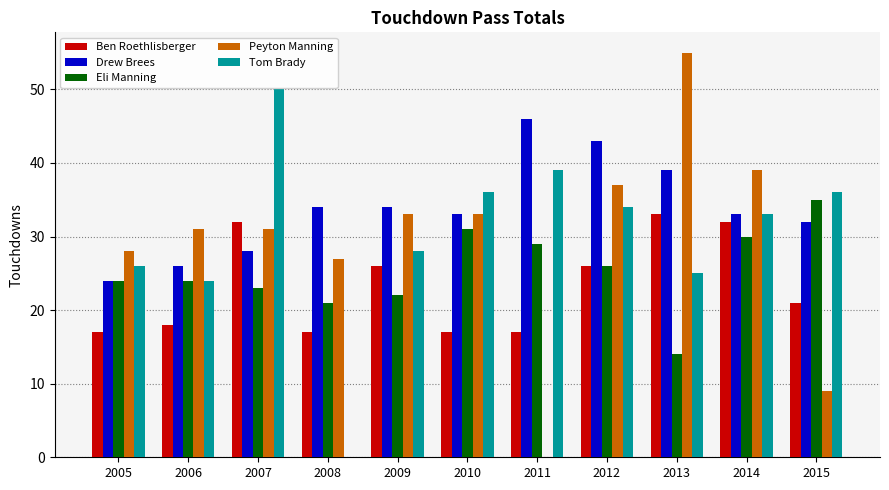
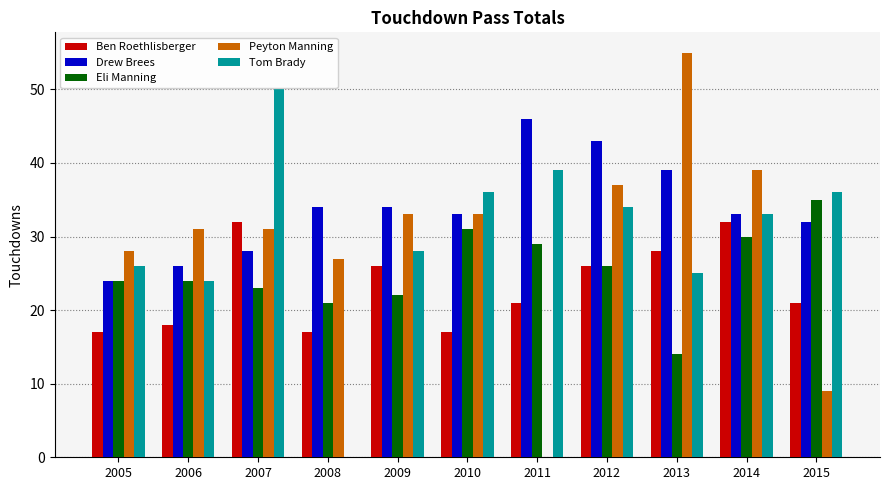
Ben Roethlisberger, 2011: 17 -> 21
Ben Roethlisberger, 2013: 33 -> 28
